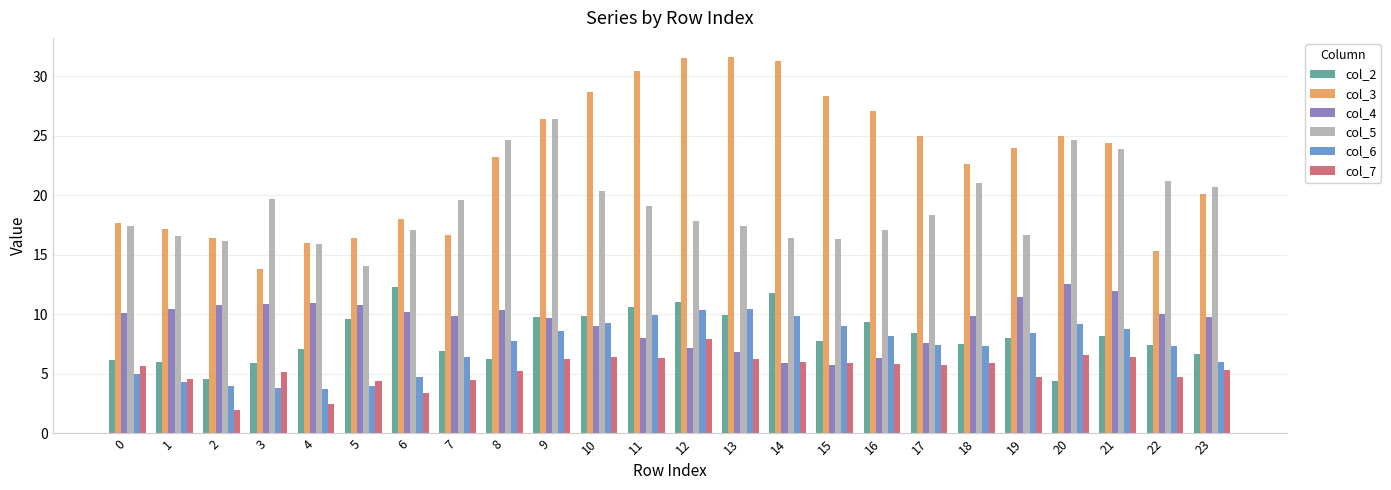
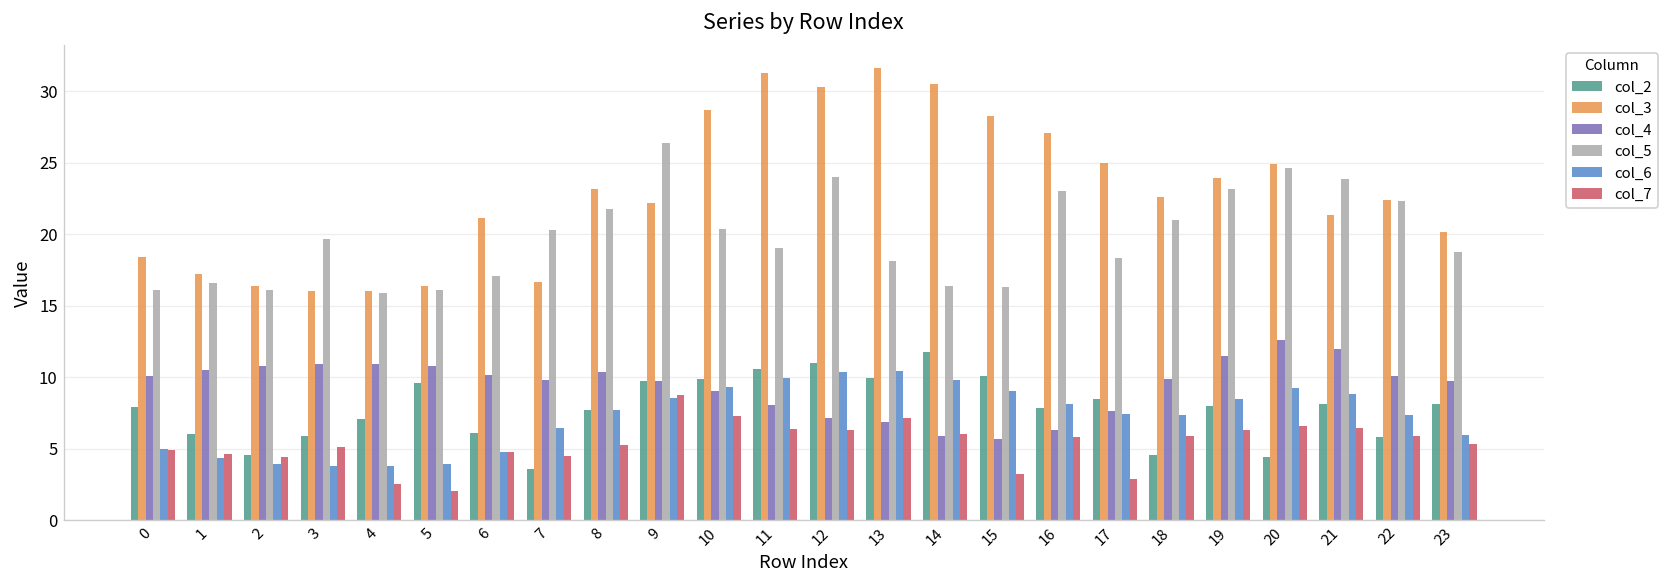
col_2, 0: 6.2 -> 7.9
col_3, 0: 17.6 -> 18.4
col_5, 0: 17.4 -> 16.1
col_7, 0: 5.7 -> 4.9
col_7, 2: 2.0 -> 4.4
col_3, 3: 13.8 -> 16.1
col_5, 5: 14.1 -> 16.1
col_7, 5: 4.4 -> 2.0
col_2, 6: 12.3 -> 6.1
col_3, 6: 18.0 -> 21.1
col_7, 6: 3.4 -> 4.8
col_2, 7: 6.9 -> 3.6
col_5, 7: 19.6 -> 20.3
col_2, 8: 6.2 -> 7.7
col_5, 8: 24.6 -> 21.8
col_3, 9: 26.4 -> 22.2
col_7, 9: 6.3 -> 8.8
col_7, 10: 6.4 -> 7.3
col_3, 11: 30.4 -> 31.3
col_3, 12: 31.5 -> 30.3
col_5, 12: 17.9 -> 24.0
col_7, 12: 8.0 -> 6.3
col_5, 13: 17.5 -> 18.1
col_7, 13: 6.3 -> 7.1
col_3, 14: 31.2 -> 30.5
col_2, 15: 7.8 -> 10.1
col_7, 15: 5.9 -> 3.2
col_2, 16: 9.3 -> 7.9
col_5, 16: 17.1 -> 23.1
col_7, 17: 5.8 -> 2.9
col_2, 18: 7.5 -> 4.5
col_5, 19: 16.6 -> 23.2
col_7, 19: 4.7 -> 6.3
col_3, 21: 24.4 -> 21.3
col_2, 22: 7.4 -> 5.8
col_3, 22: 15.3 -> 22.4
col_5, 22: 21.2 -> 22.3
col_7, 22: 4.7 -> 5.9
col_2, 23: 6.6 -> 8.1
col_5, 23: 20.7 -> 18.8
